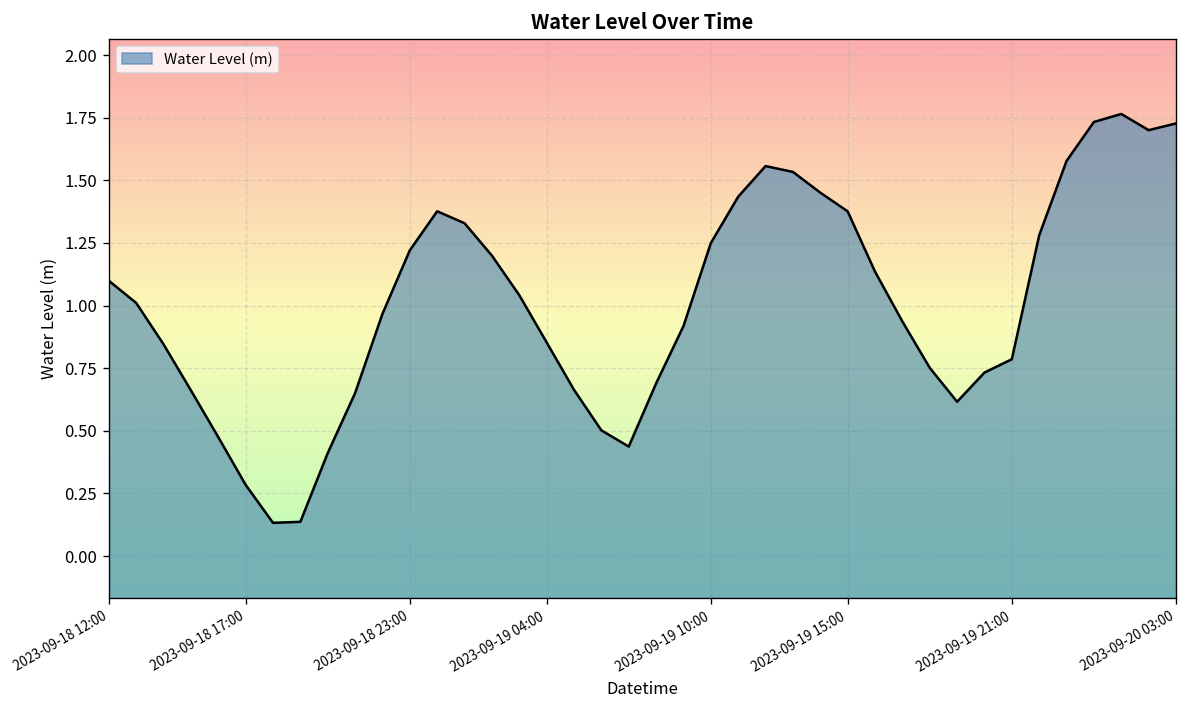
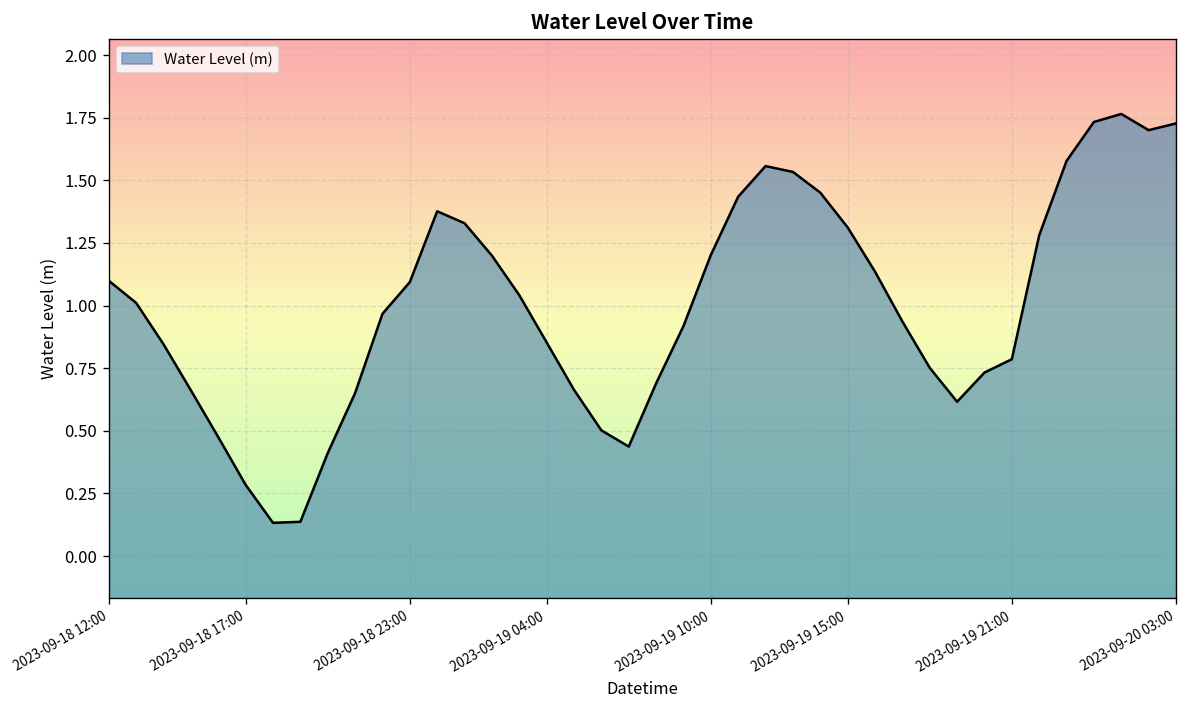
2023-09-18 23:00: 1.22 -> 1.09
2023-09-19 10:00: 1.25 -> 1.20
2023-09-19 15:00: 1.38 -> 1.31
